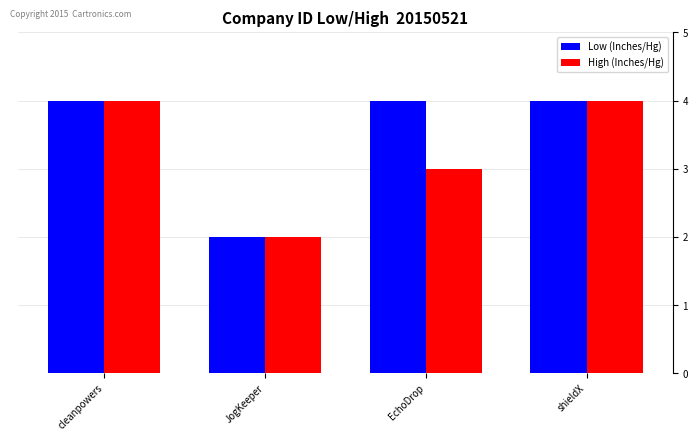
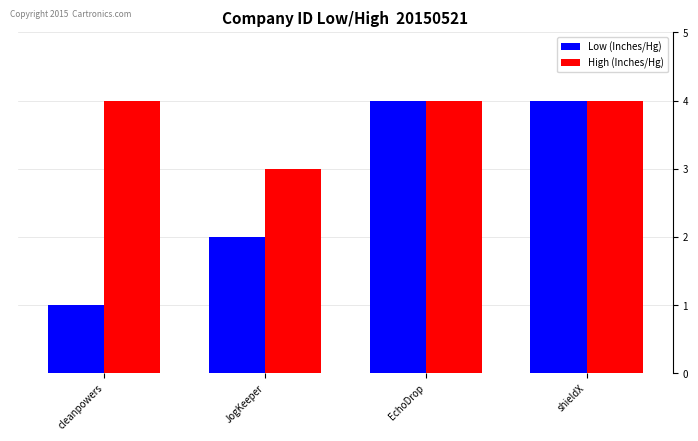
Low (Inches/Hg), cleanpowers: 4 -> 1
High (Inches/Hg), JogKeeper: 2 -> 3
High (Inches/Hg), EchoDrop: 3 -> 4
